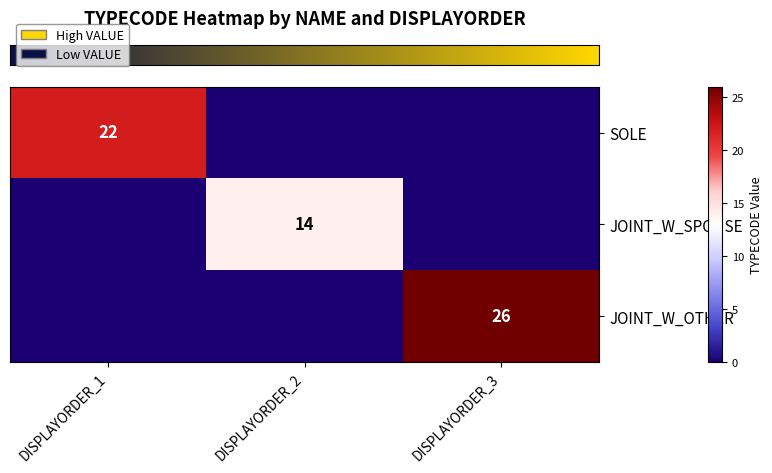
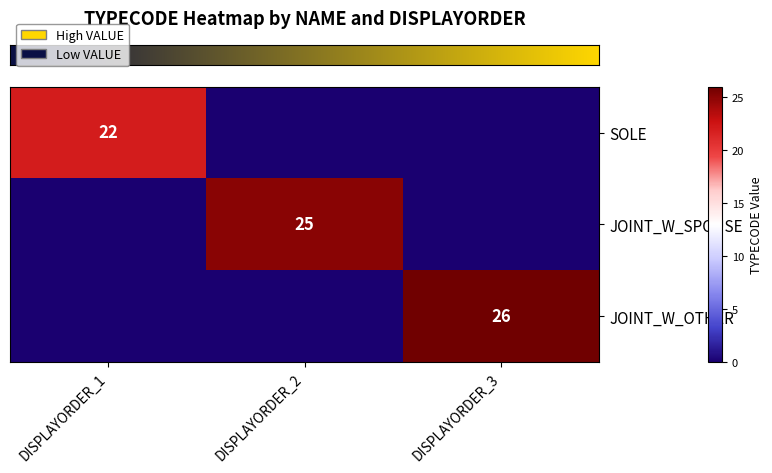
JOINT_W_SPOUSE, DISPLAYORDER_2: 14 -> 25
